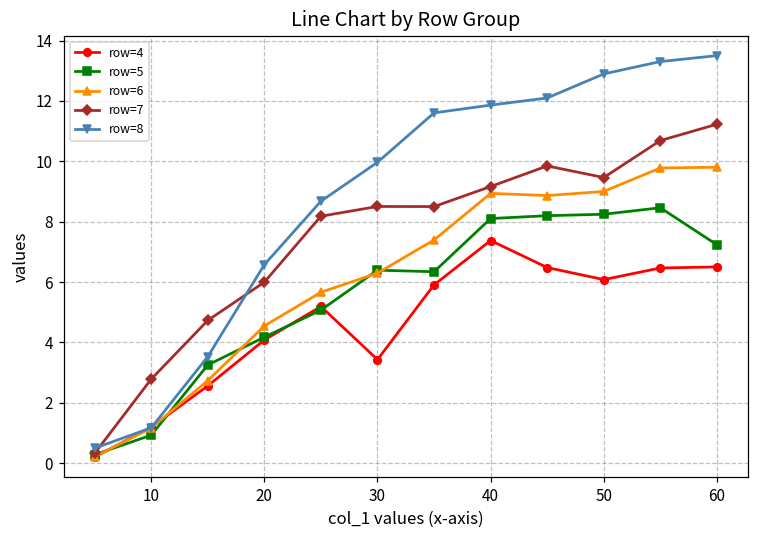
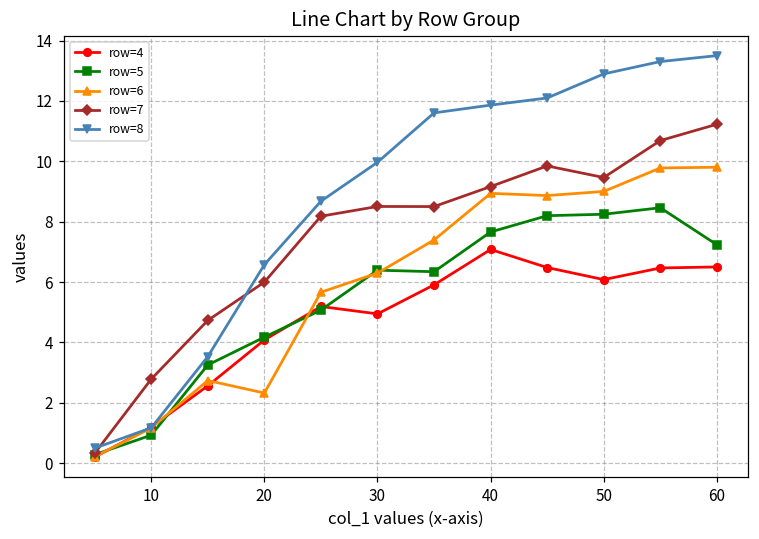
row=6, 20: 4.5 -> 2.3
row=4, 30: 3.4 -> 4.9
row=4, 40: 7.4 -> 7.1
row=5, 40: 8.1 -> 7.7
